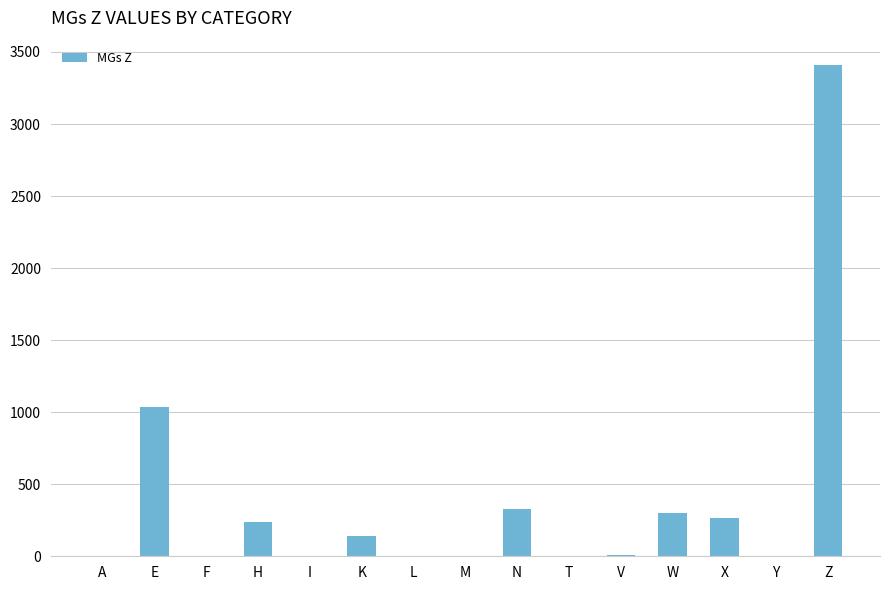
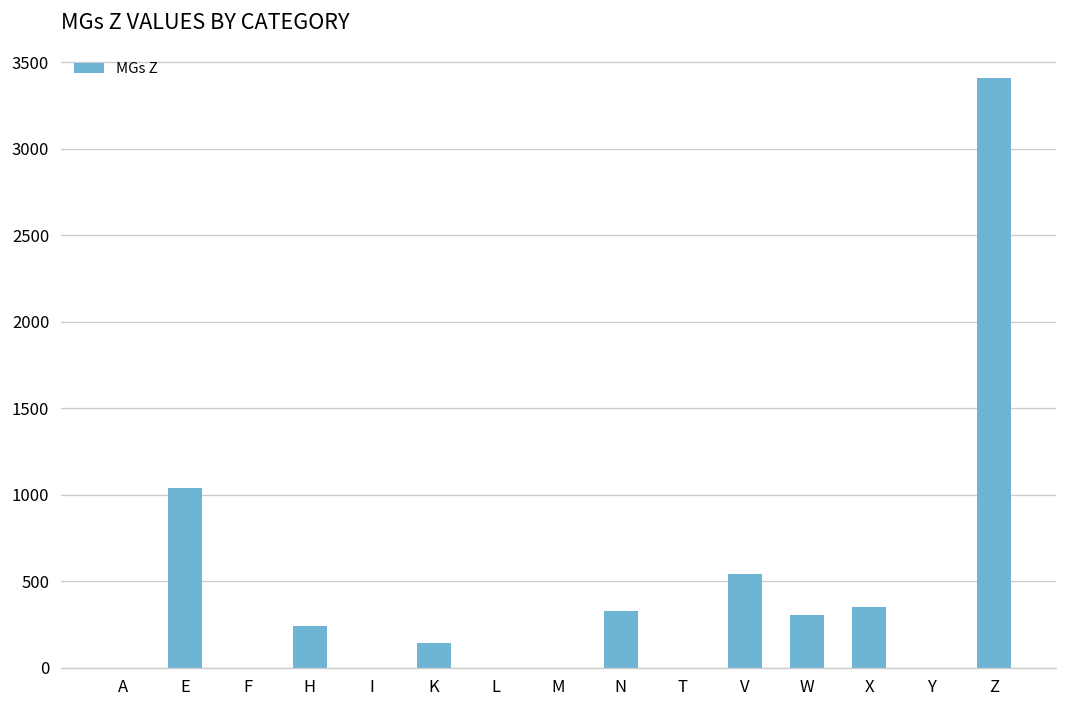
V: 10 -> 540
X: 260 -> 350
